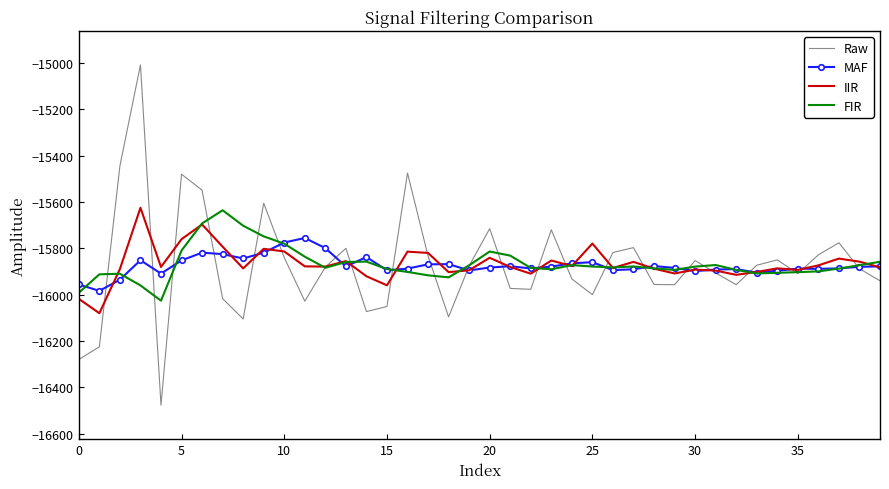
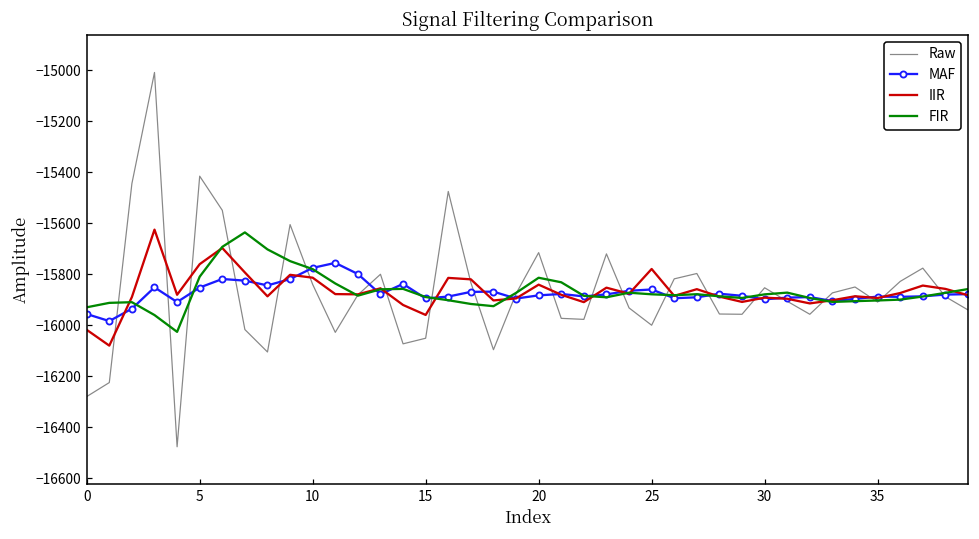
FIR, 0: -15990 -> -15930
Raw, 5: -15480 -> -15420
